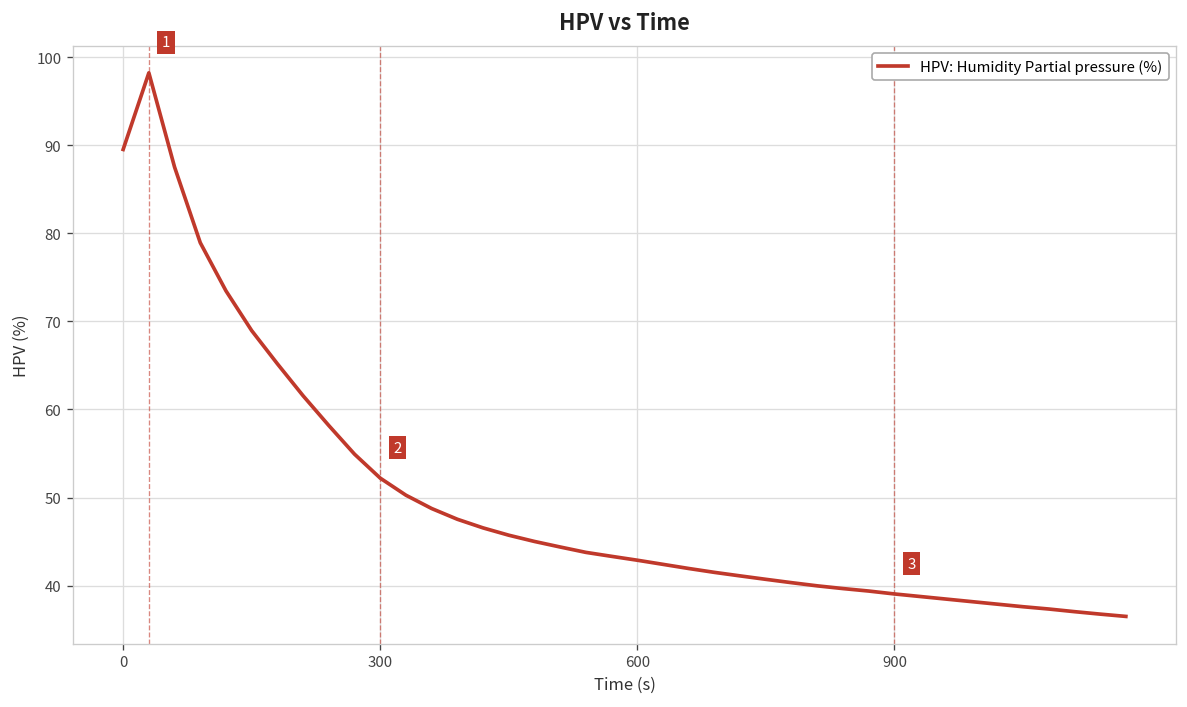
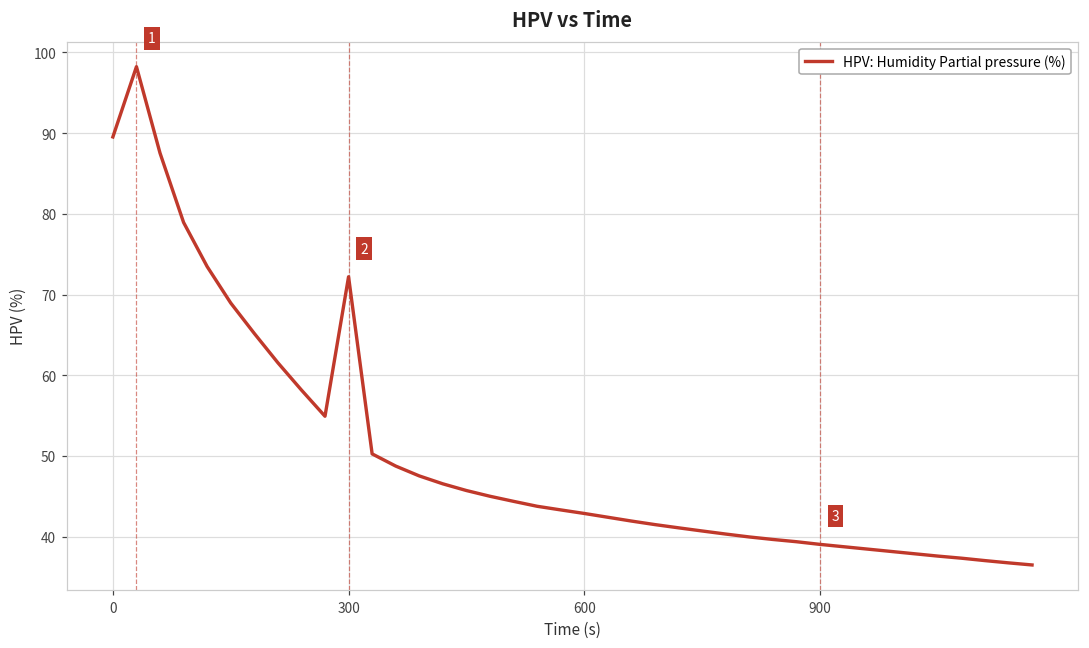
300: 52 -> 72
